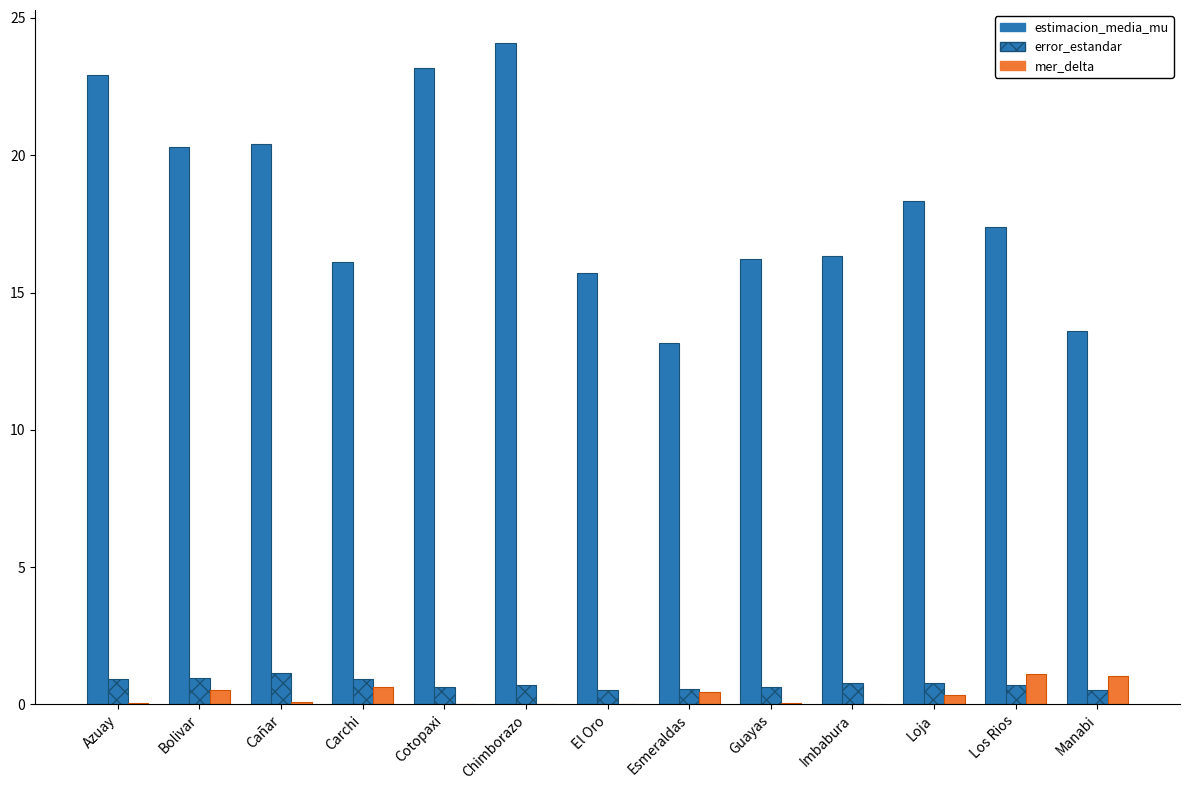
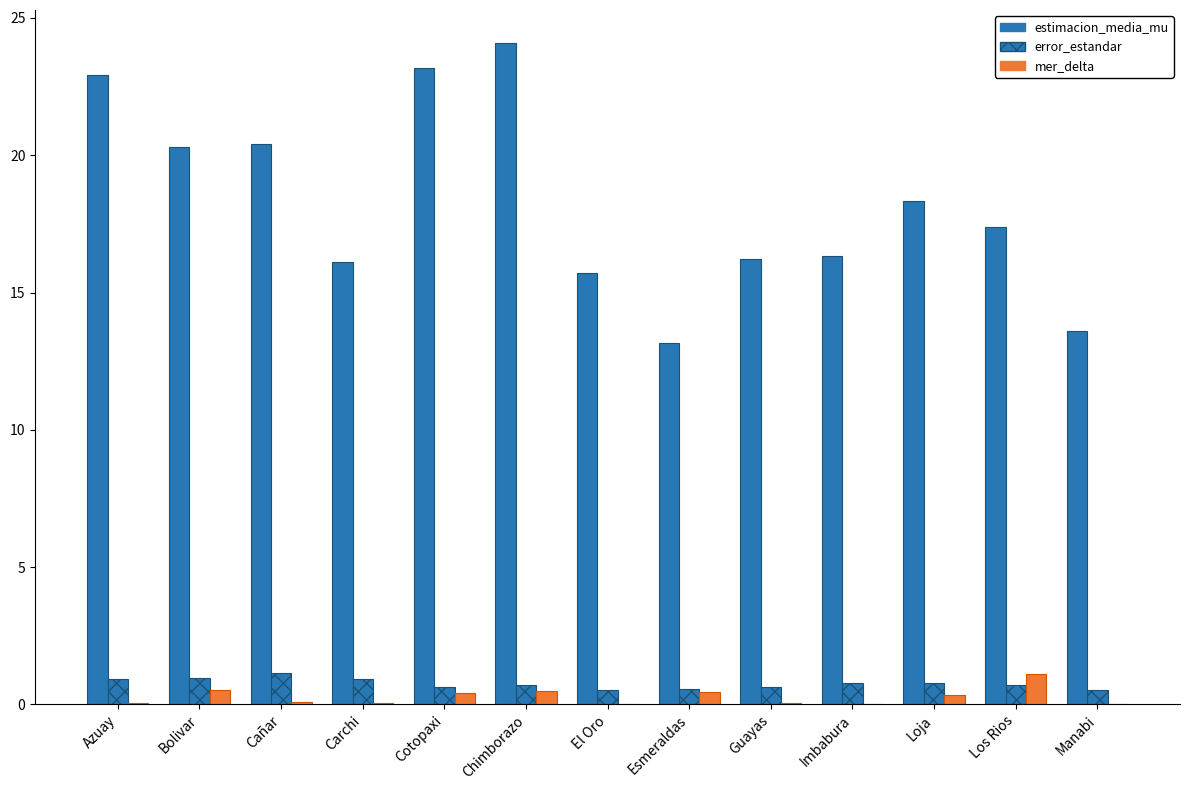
mer_delta, Carchi: 0.6 -> 0.0
mer_delta, Cotopaxi: 0.0 -> 0.4
mer_delta, Chimborazo: 0.0 -> 0.5
mer_delta, Manabi: 1.0 -> 0.0
